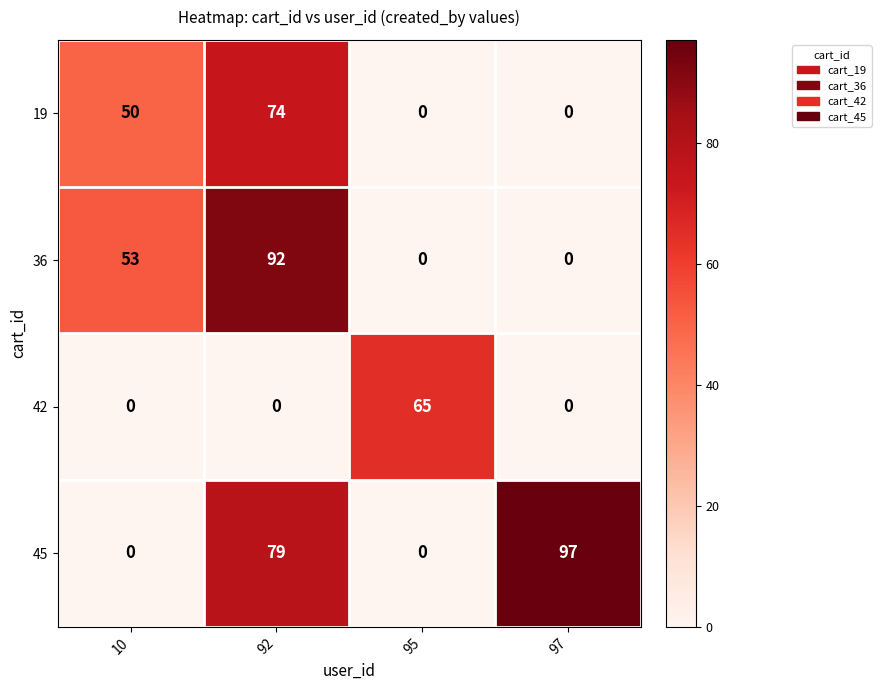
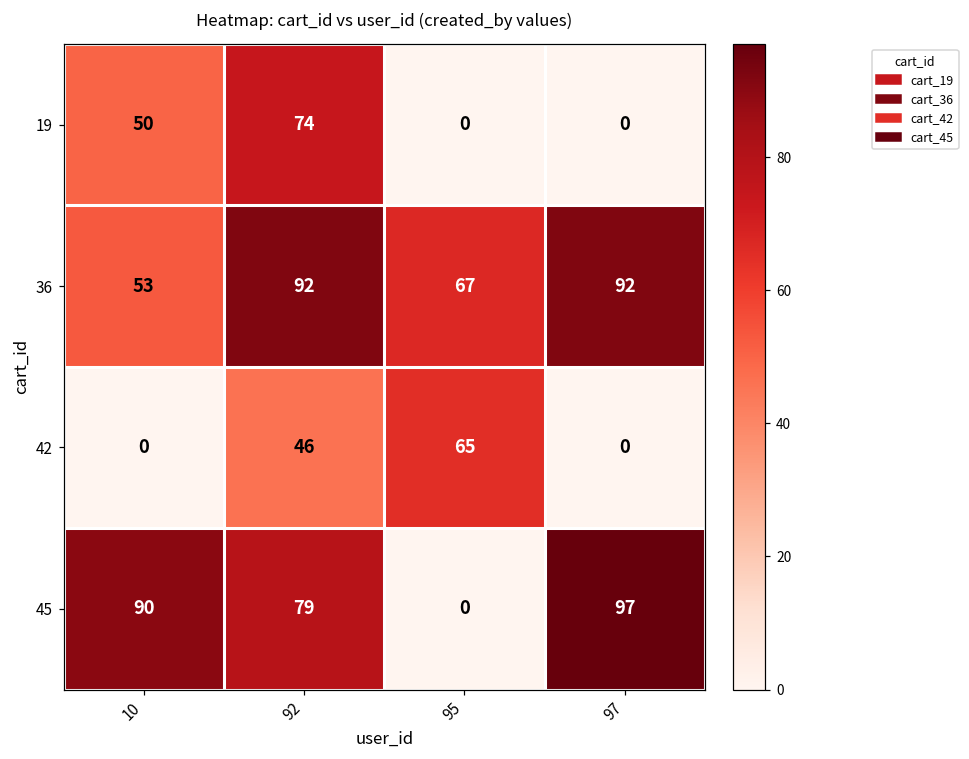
36, 95: 0 -> 67
36, 97: 0 -> 92
42, 92: 0 -> 46
45, 10: 0 -> 90
